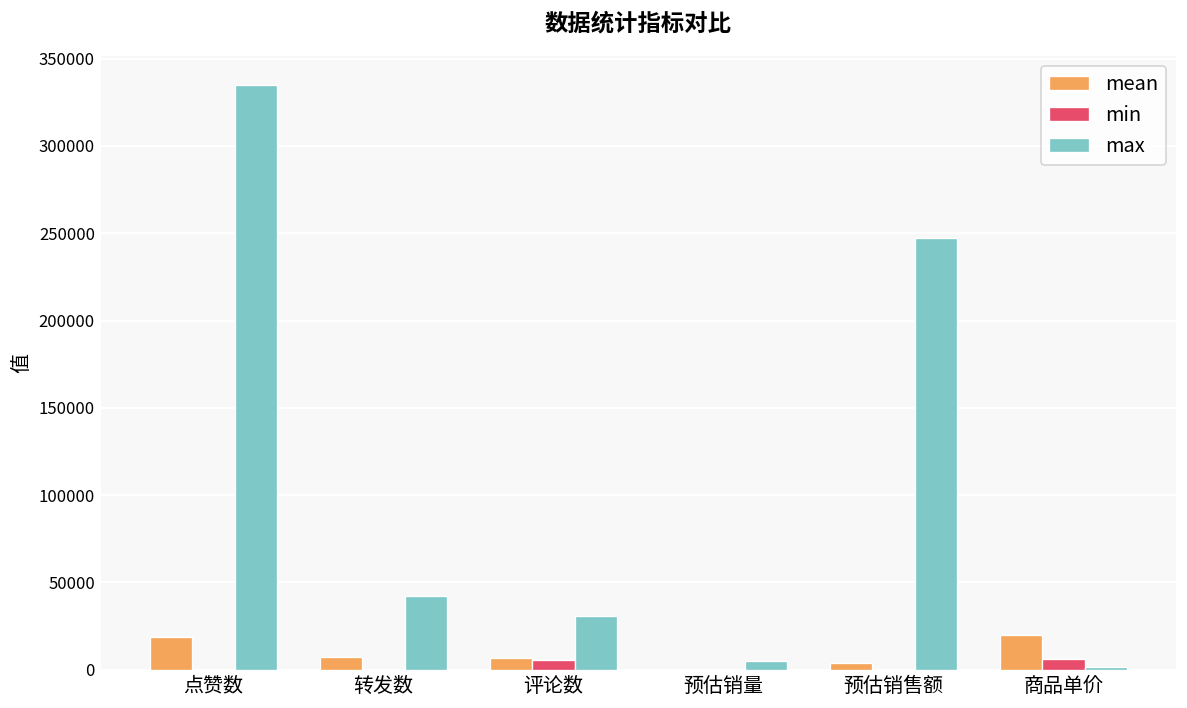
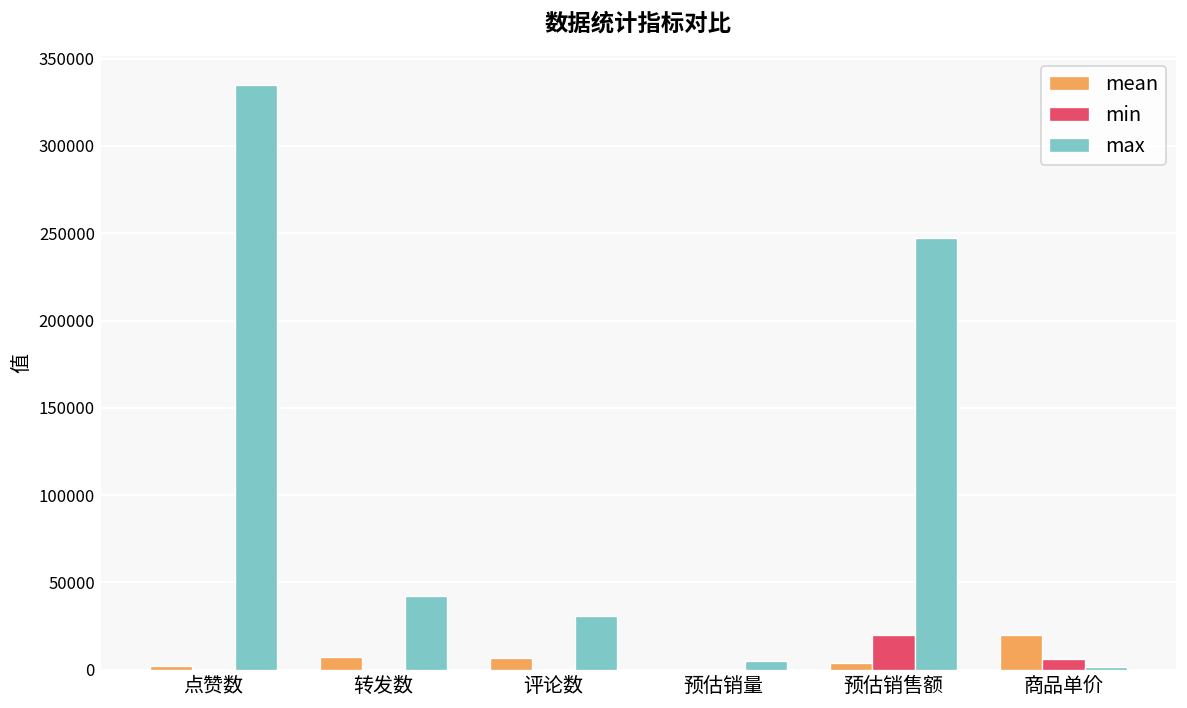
mean, 点赞数: 19000 -> 2000
min, 评论数: 6000 -> 0
min, 预估销售额: 0 -> 20000
